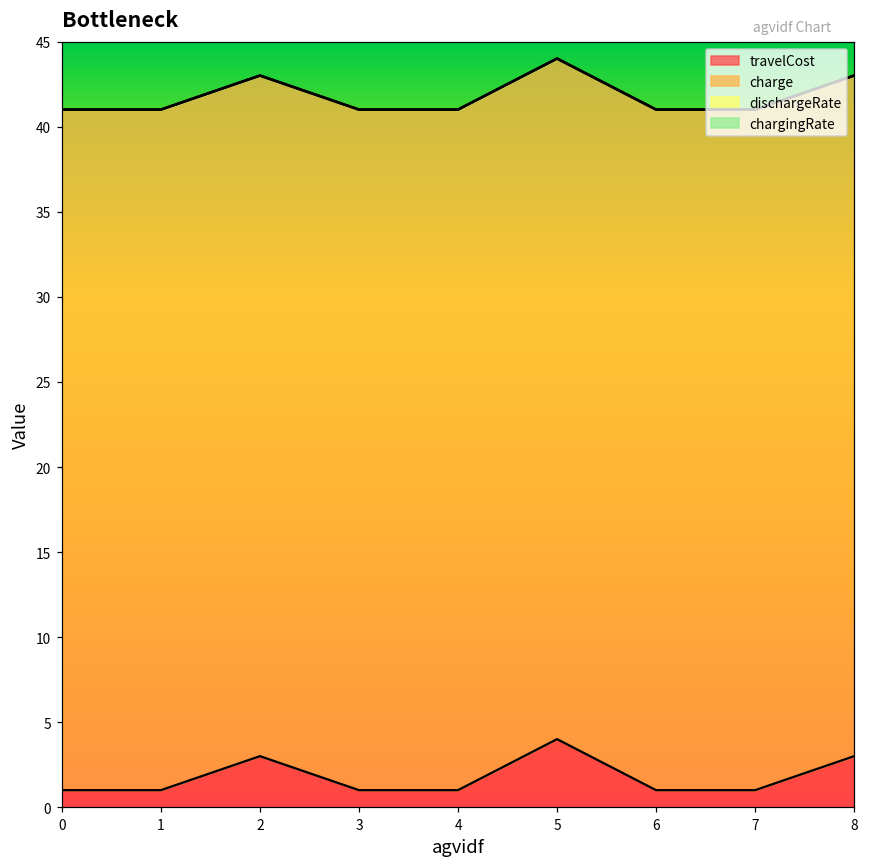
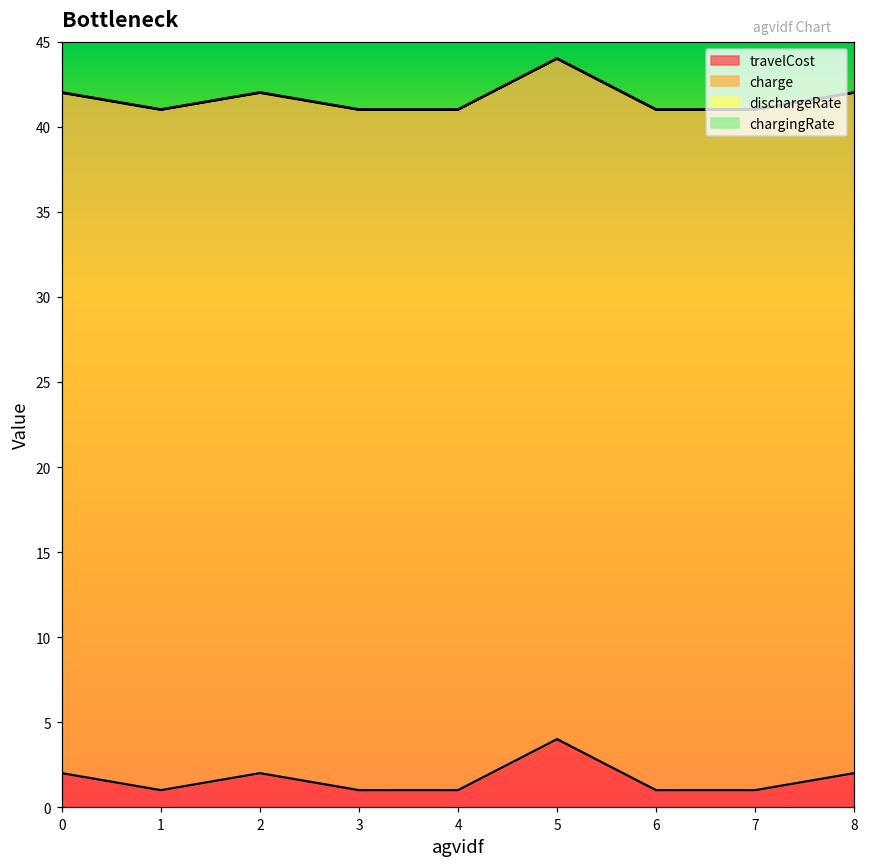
travelCost, 0: 1 -> 2
travelCost, 2: 3 -> 2
travelCost, 8: 3 -> 2
